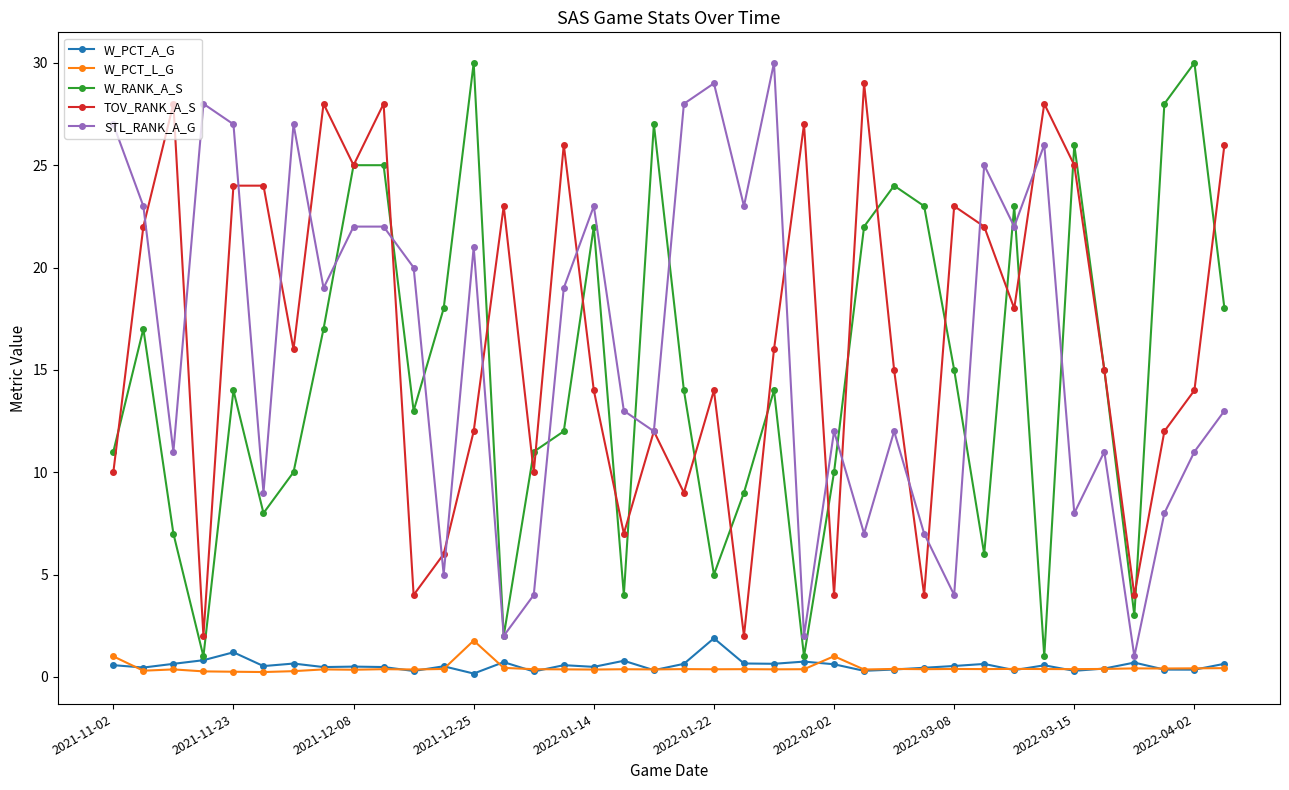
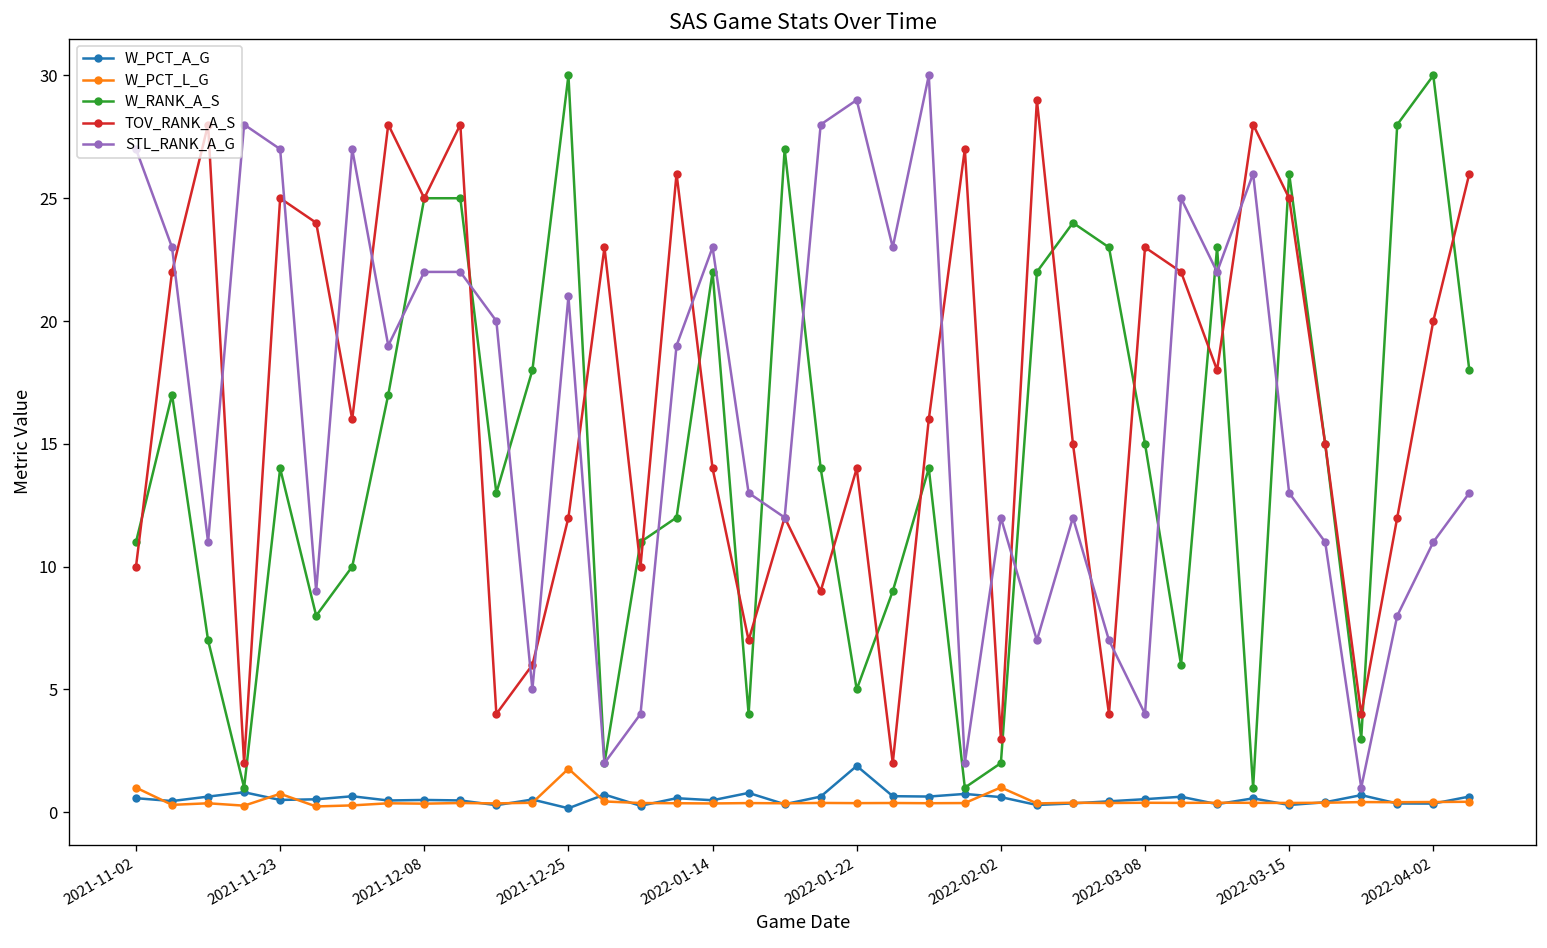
W_PCT_A_G, 2021-11-23: 1.2 -> 0.5
W_PCT_L_G, 2021-11-23: 0.3 -> 0.8
TOV_RANK_A_S, 2021-11-23: 24 -> 25
W_RANK_A_S, 2022-02-02: 10 -> 2
TOV_RANK_A_S, 2022-02-02: 4 -> 3
STL_RANK_A_G, 2022-03-15: 8 -> 13
TOV_RANK_A_S, 2022-04-02: 14 -> 20
